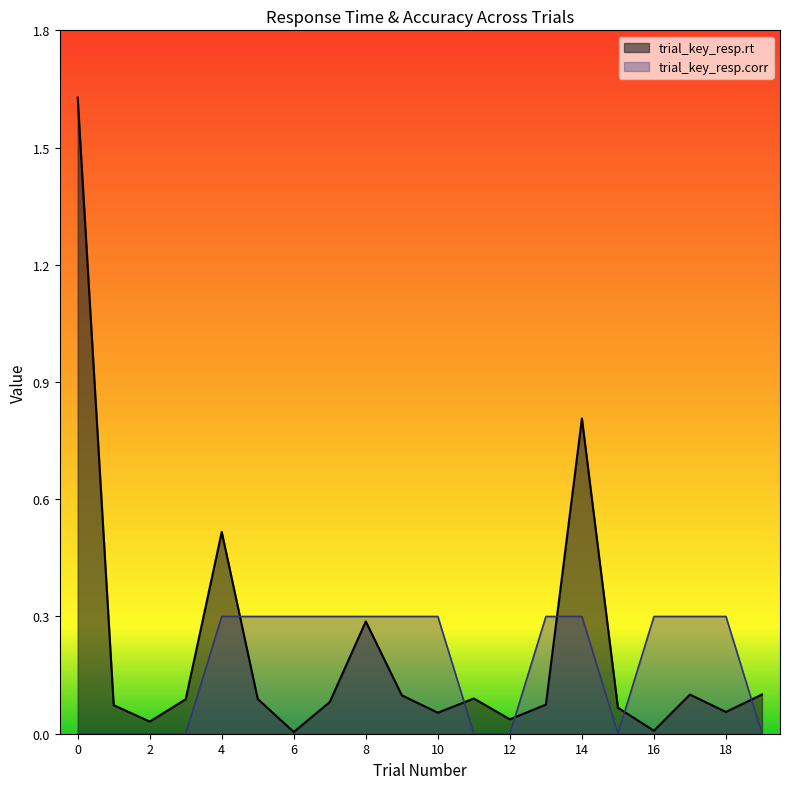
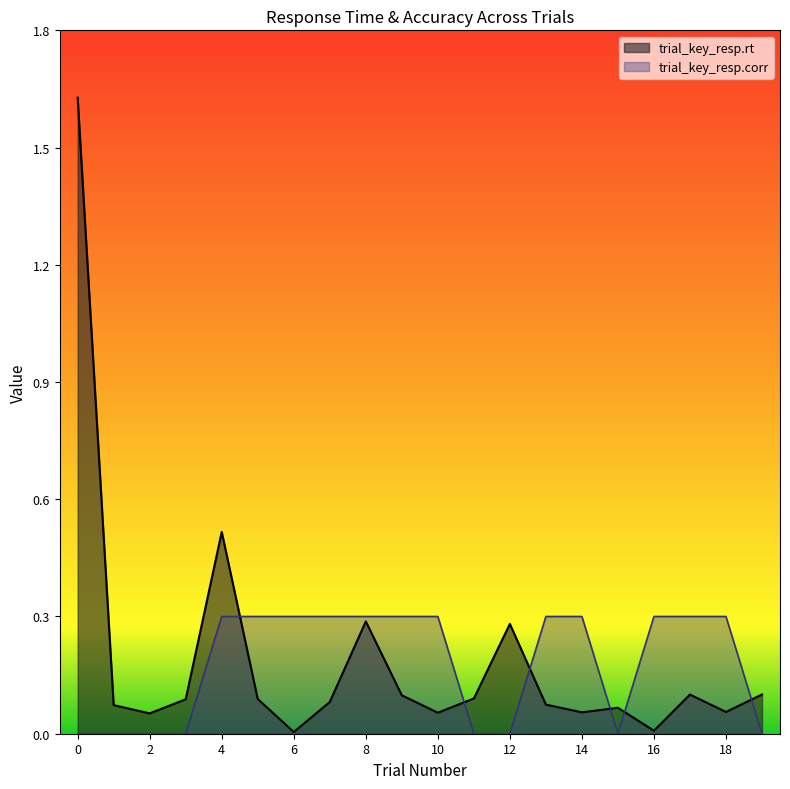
trial_key_resp.rt, 2: 0.03 -> 0.05
trial_key_resp.rt, 12: 0.04 -> 0.28
trial_key_resp.rt, 14: 0.81 -> 0.05
